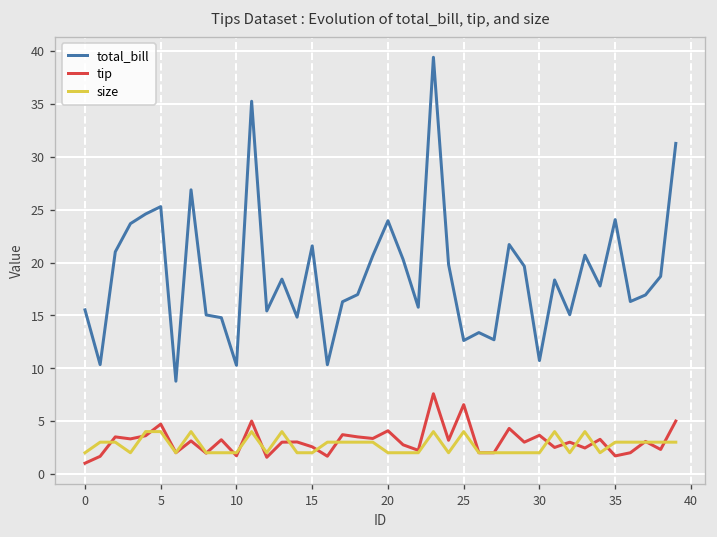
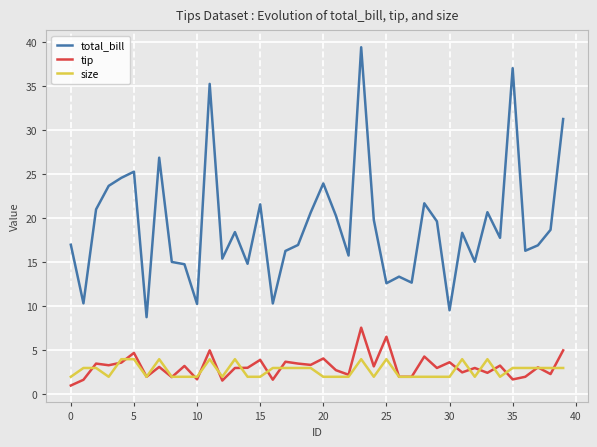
total_bill, 0: 16 -> 17
tip, 15: 3 -> 4
total_bill, 30: 11 -> 10
total_bill, 35: 24 -> 37
